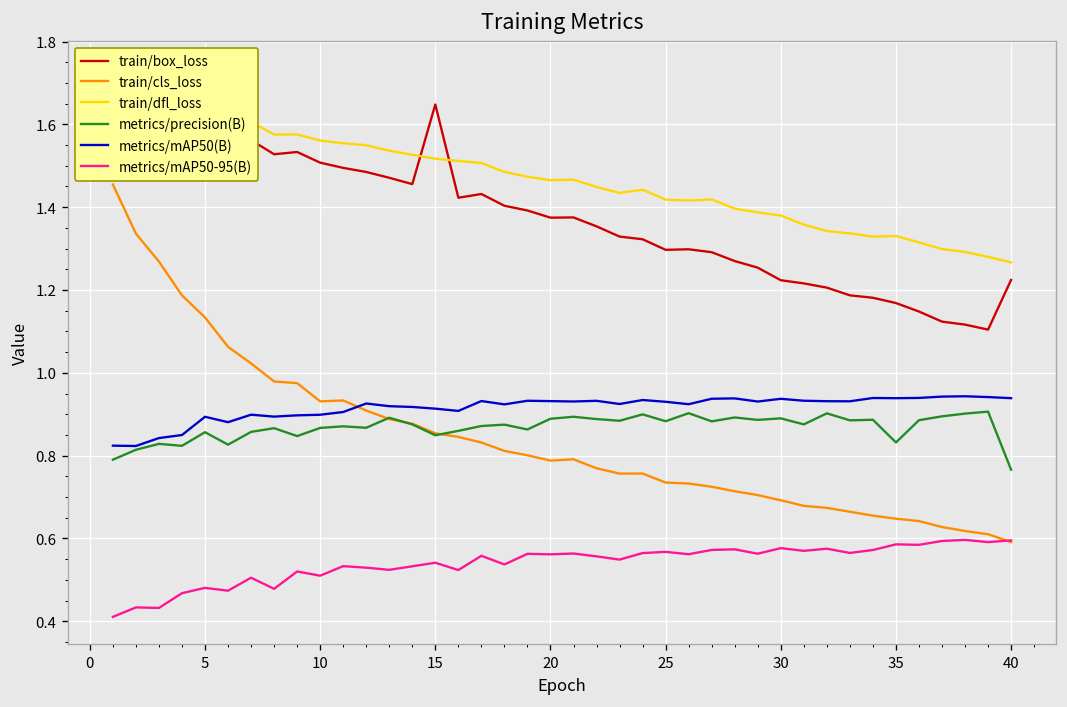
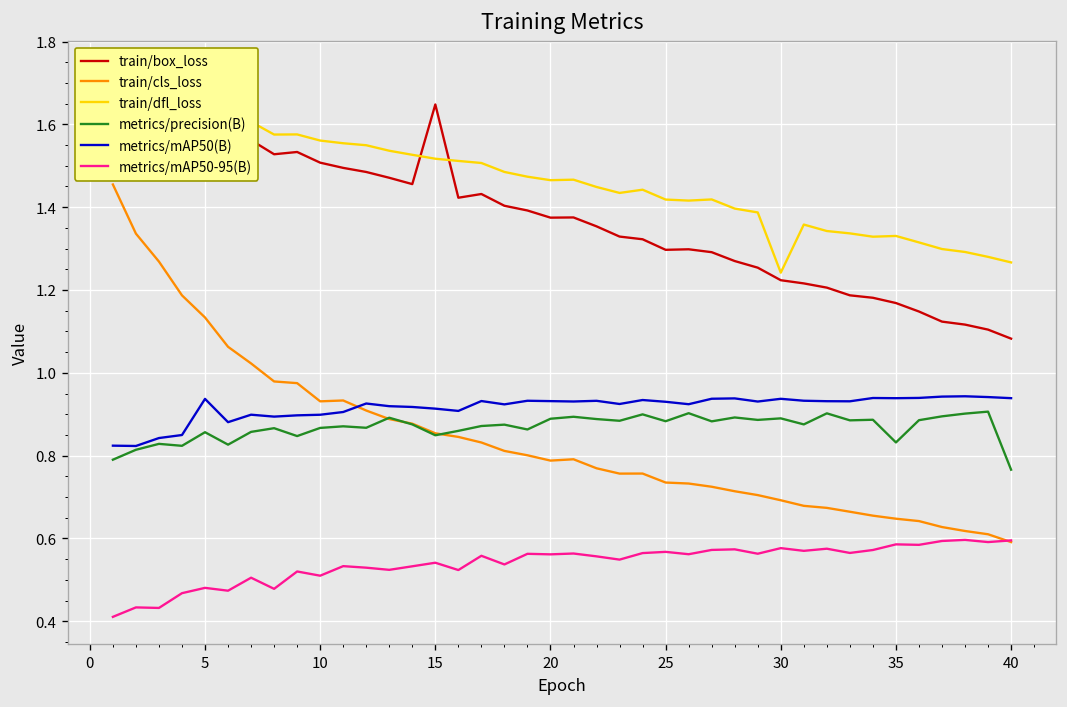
metrics/mAP50(B), 5: 0.89 -> 0.94
train/dfl_loss, 30: 1.38 -> 1.24
train/box_loss, 40: 1.22 -> 1.08
